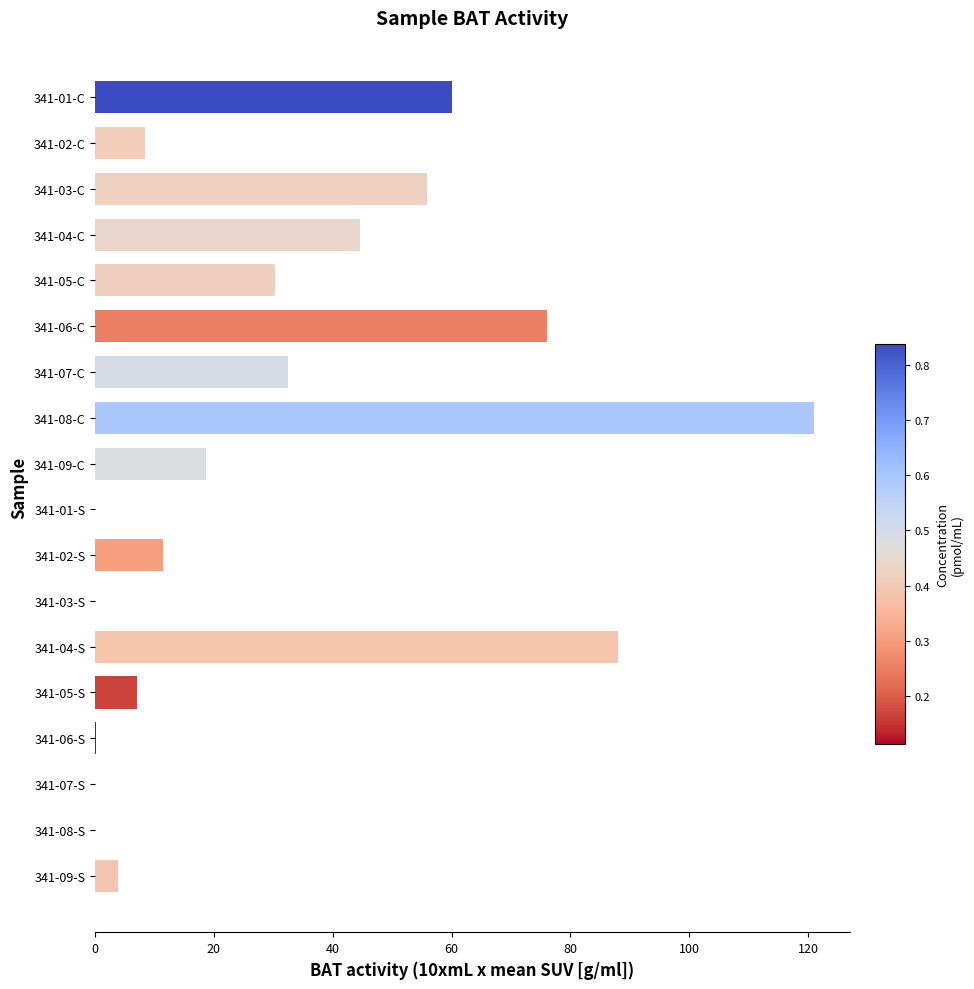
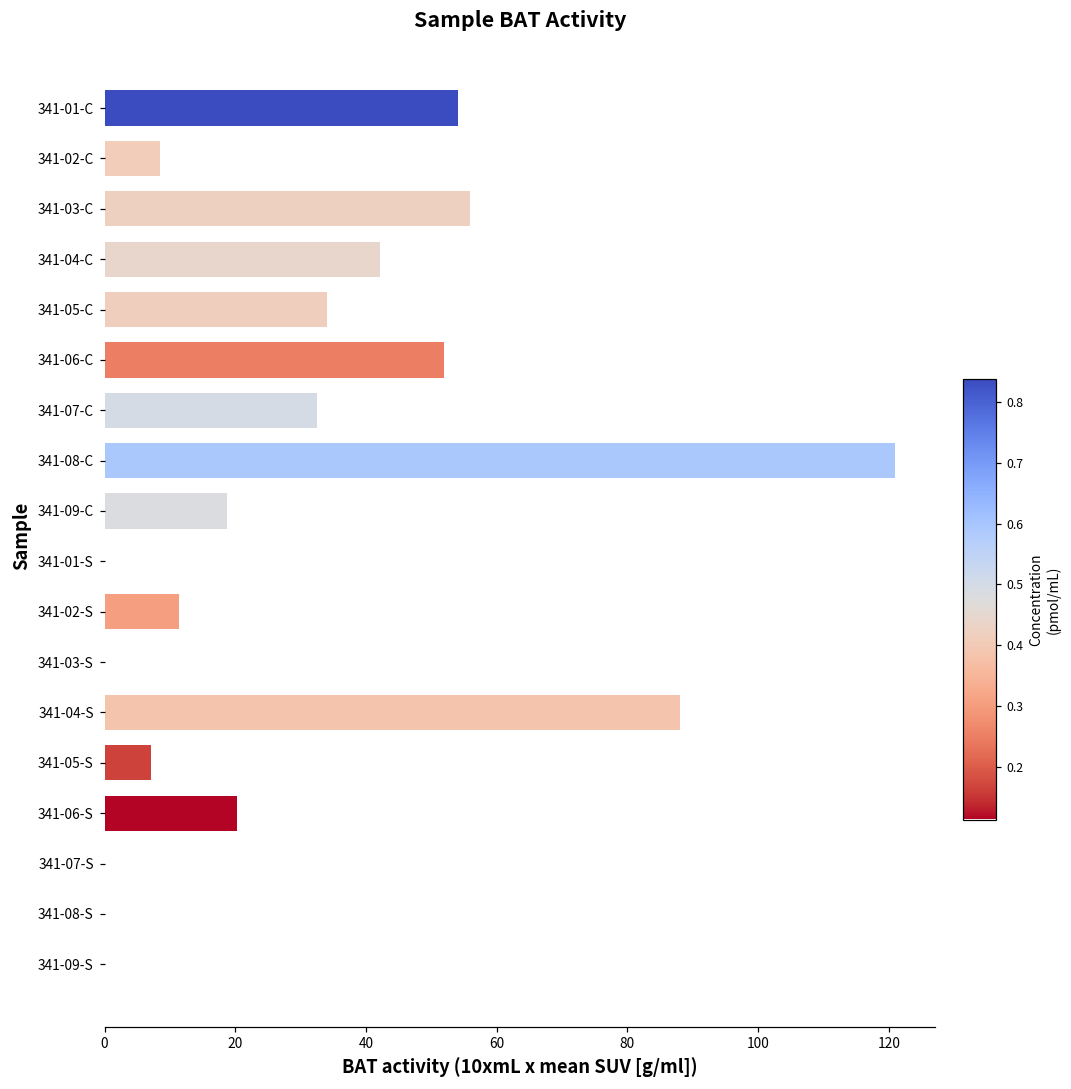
341-01-C: 60 -> 54
341-04-C: 45 -> 42
341-05-C: 30 -> 34
341-06-C: 76 -> 52
341-06-S: 0 -> 20
341-09-S: 4 -> 0
